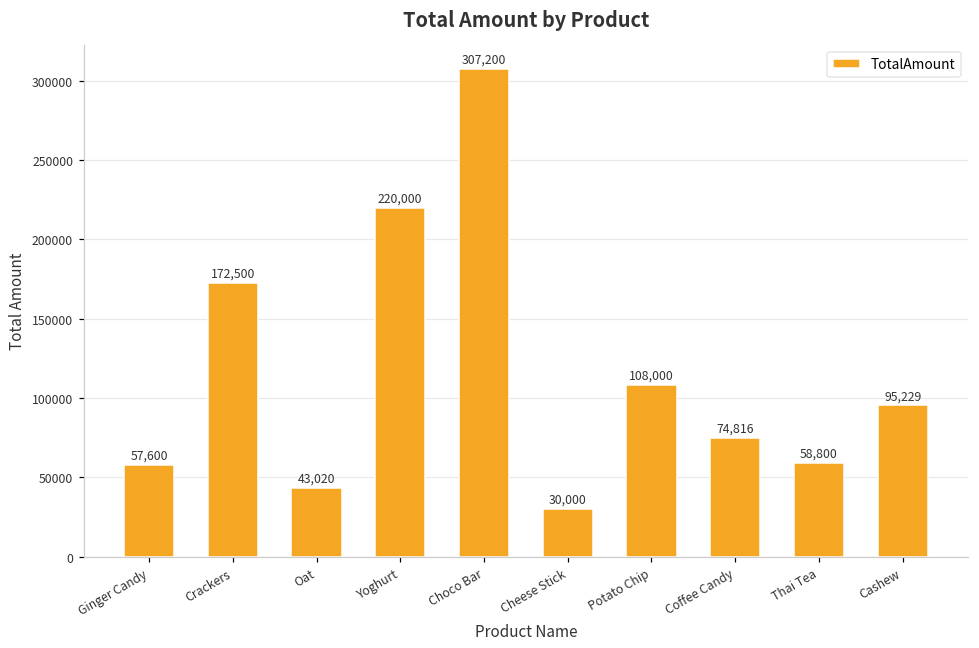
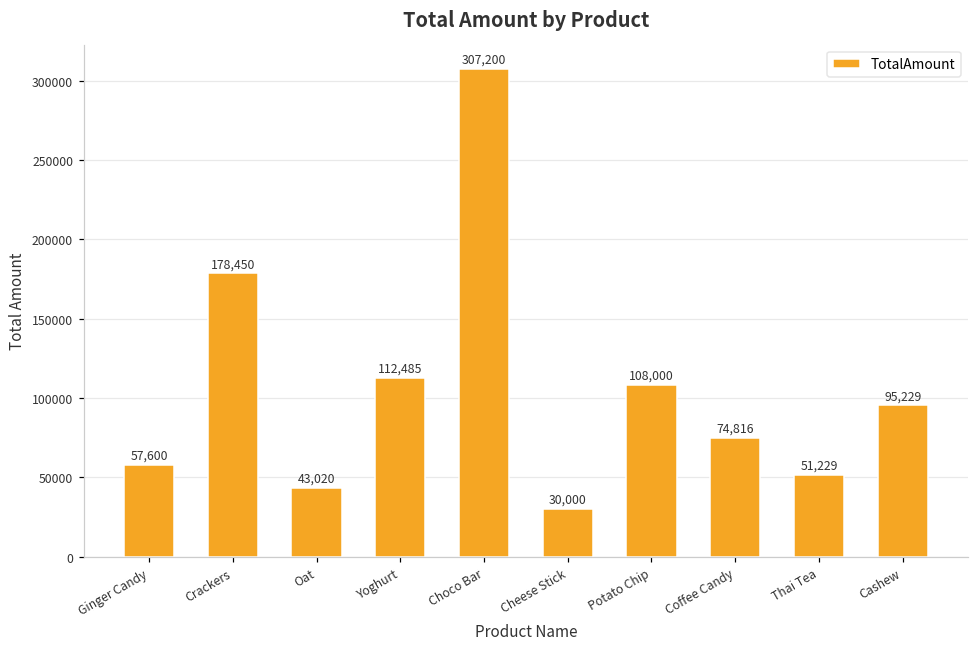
Crackers: 172,500 -> 178,450
Yoghurt: 220,000 -> 112,485
Thai Tea: 58,800 -> 51,229
